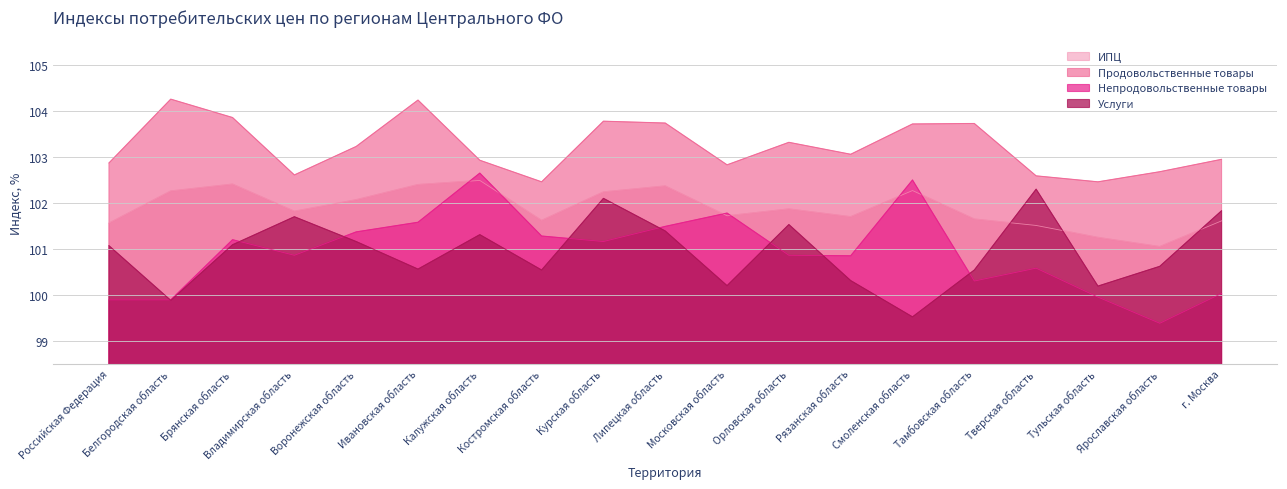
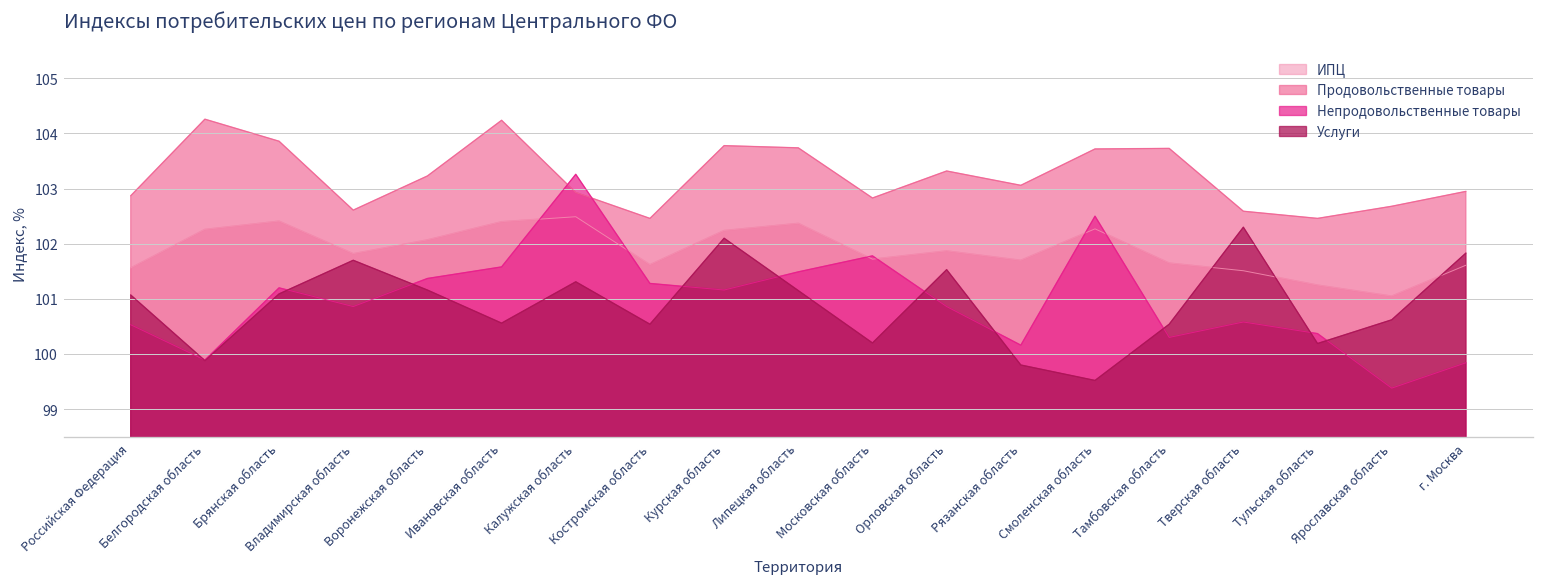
Непродовольственные товары, Российская Федерация: 99.9 -> 100.5
Непродовольственные товары, Калужская область: 102.7 -> 103.3
Услуги, Липецкая область: 101.4 -> 101.2
Непродовольственные товары, Рязанская область: 100.9 -> 100.2
Услуги, Рязанская область: 100.3 -> 99.8
Непродовольственные товары, Тульская область: 100.0 -> 100.4
Непродовольственные товары, г. Москва: 100.0 -> 99.8
